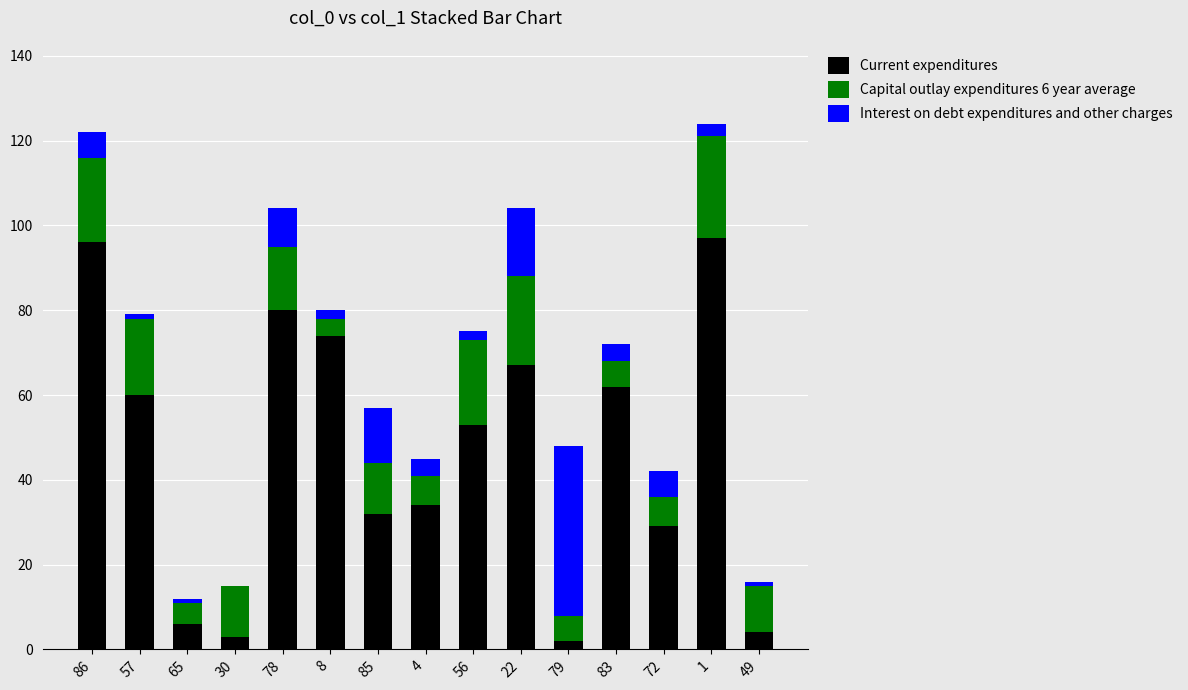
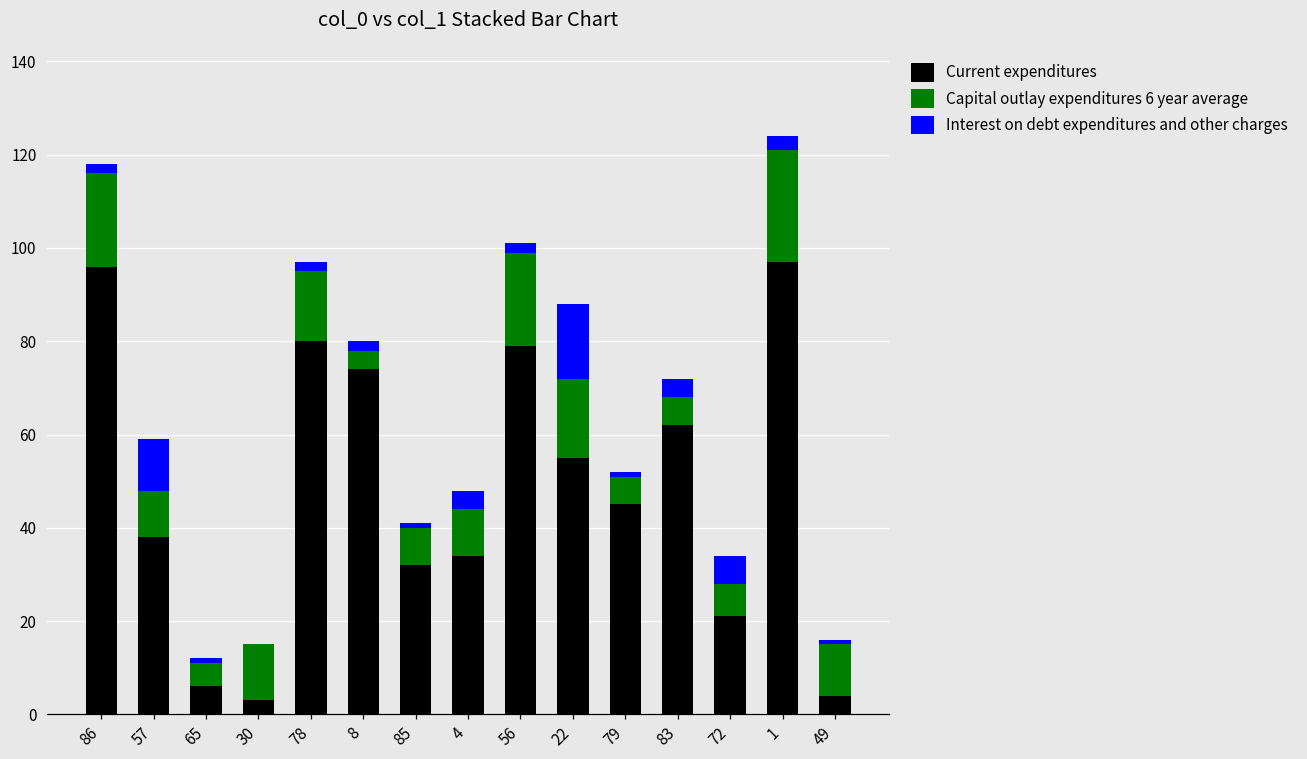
Interest on debt expenditures and other charges, 86: 6 -> 2
Current expenditures, 57: 60 -> 38
Capital outlay expenditures 6 year average, 57: 18 -> 10
Interest on debt expenditures and other charges, 57: 1 -> 11
Interest on debt expenditures and other charges, 78: 9 -> 2
Capital outlay expenditures 6 year average, 85: 12 -> 8
Interest on debt expenditures and other charges, 85: 13 -> 1
Capital outlay expenditures 6 year average, 4: 7 -> 10
Current expenditures, 56: 53 -> 79
Current expenditures, 22: 67 -> 55
Capital outlay expenditures 6 year average, 22: 21 -> 17
Current expenditures, 79: 2 -> 45
Interest on debt expenditures and other charges, 79: 40 -> 1
Current expenditures, 72: 29 -> 21
